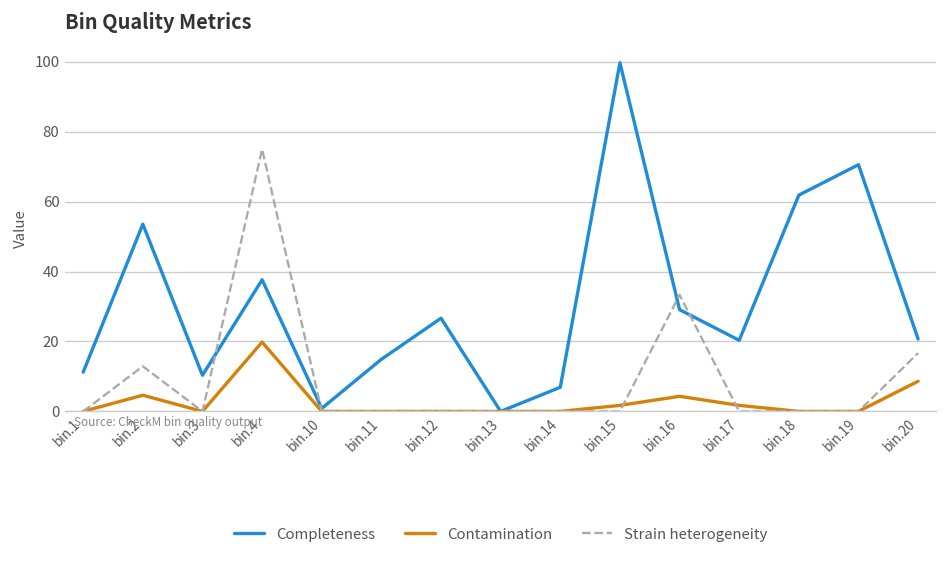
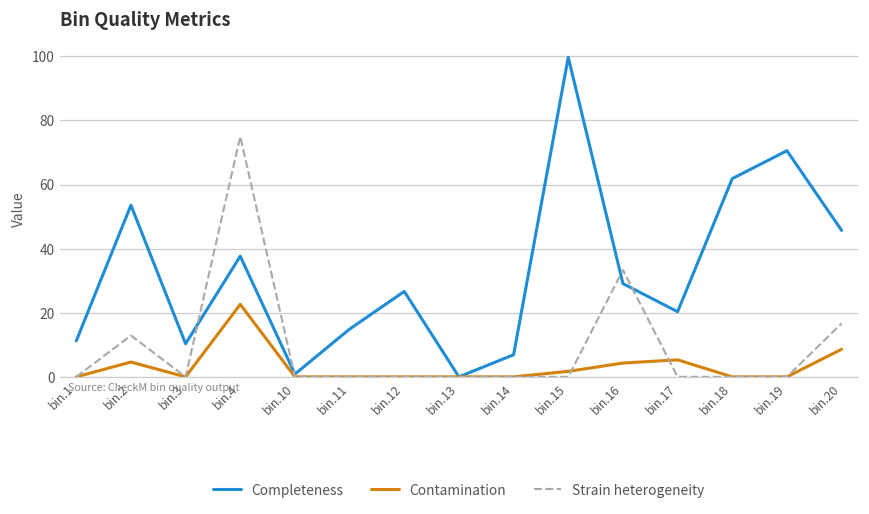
Contamination, bin.4: 20 -> 23
Contamination, bin.17: 2 -> 5
Completeness, bin.20: 21 -> 46
